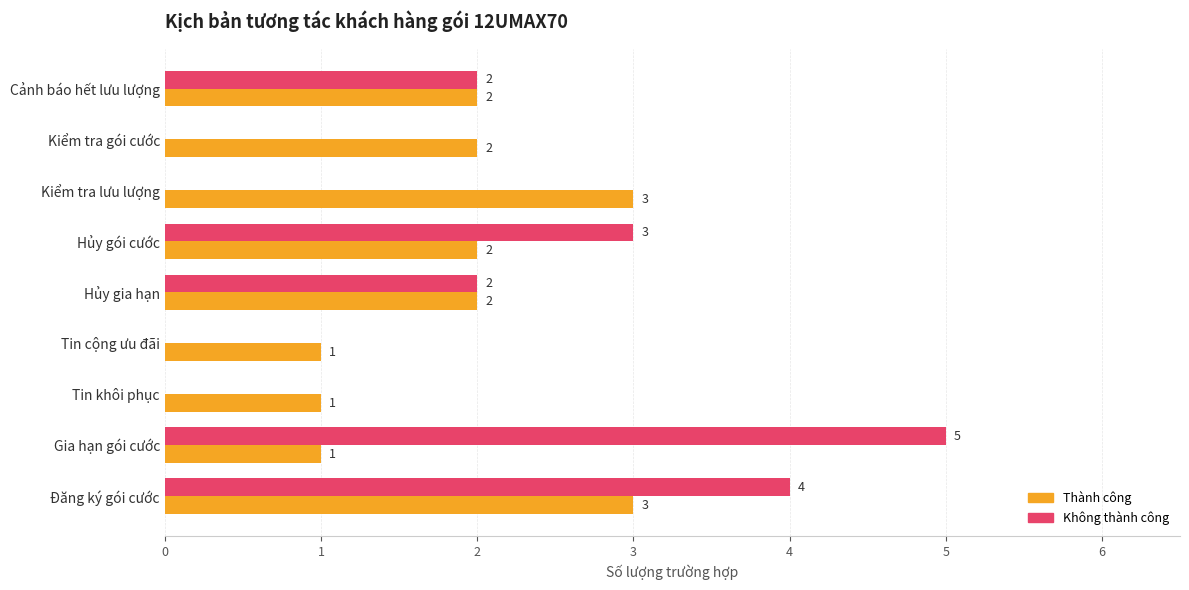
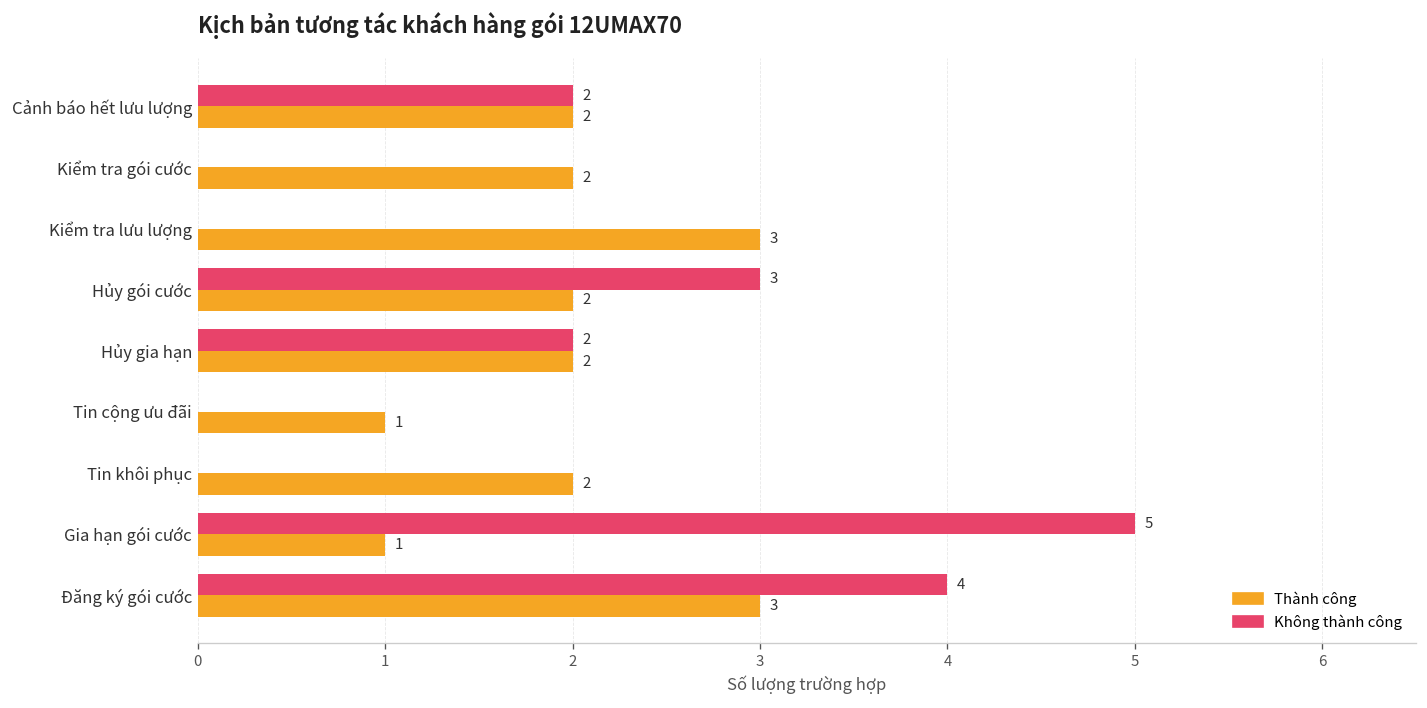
Thành công, Tin khôi phục: 1 -> 2
